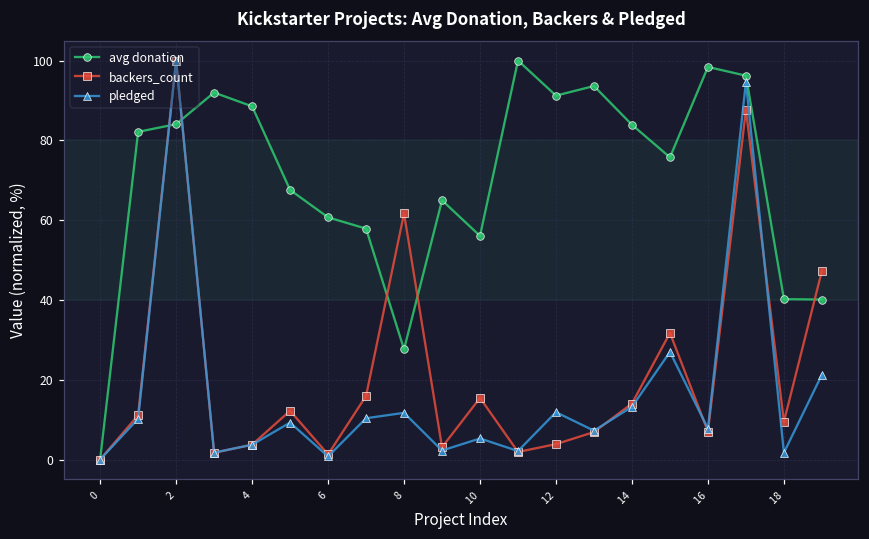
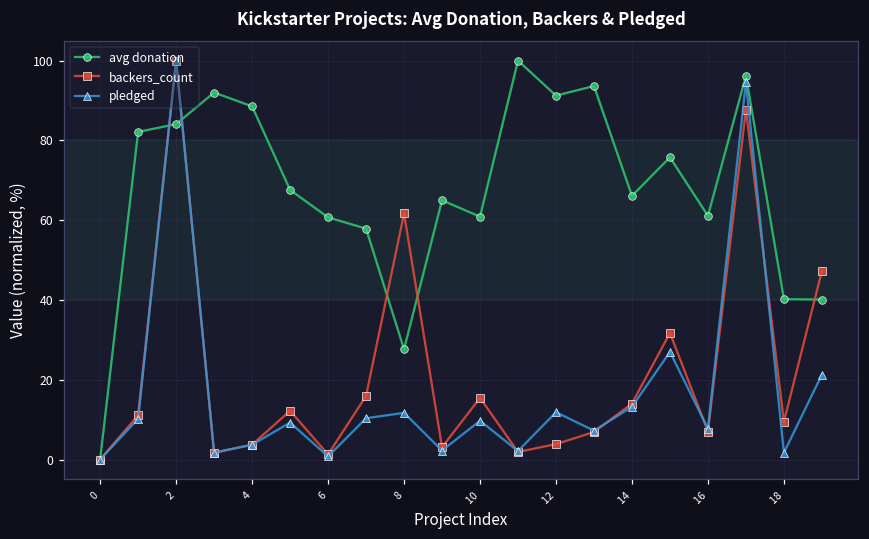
avg donation, 10: 56 -> 61
pledged, 10: 5 -> 10
avg donation, 14: 84 -> 66
avg donation, 16: 98 -> 61
